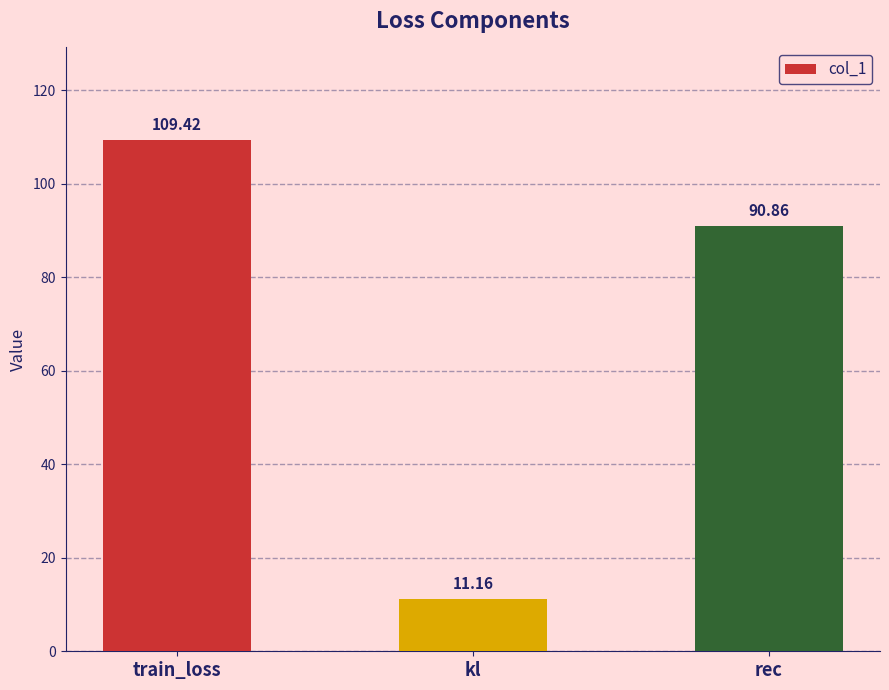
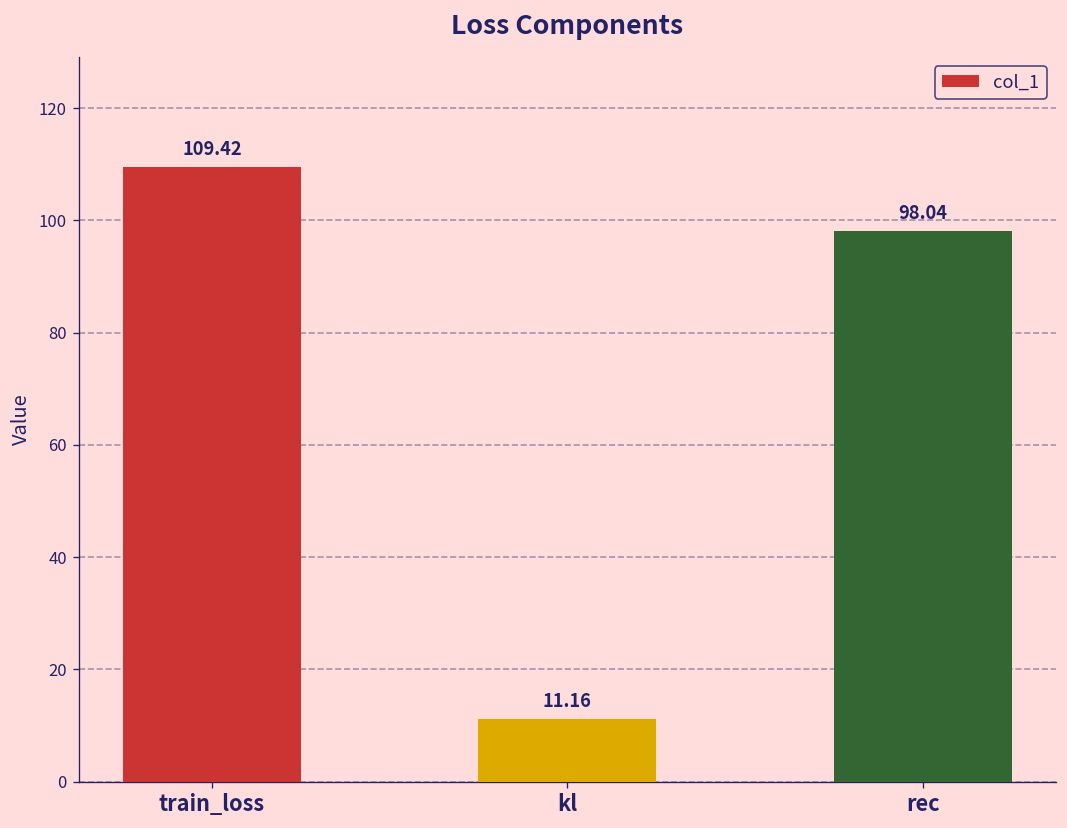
rec: 90.86 -> 98.04
